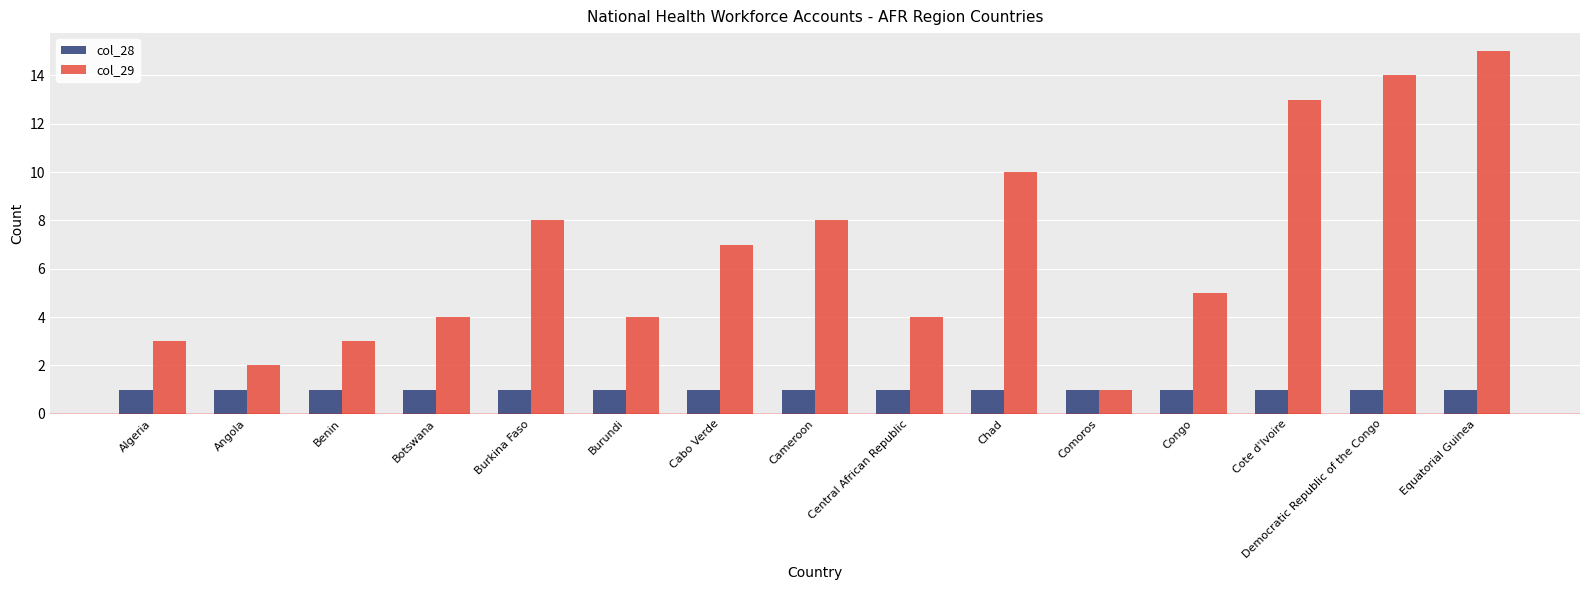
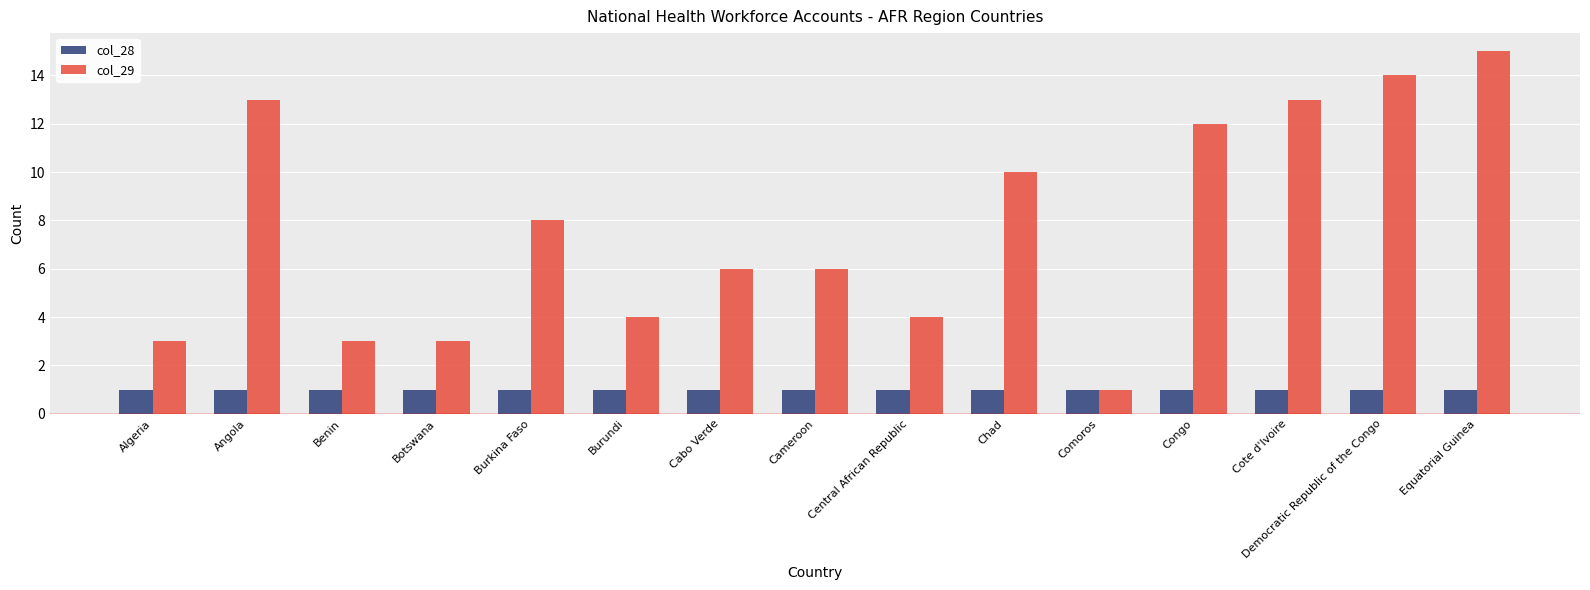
col_29, Angola: 2 -> 13
col_29, Botswana: 4 -> 3
col_29, Cabo Verde: 7 -> 6
col_29, Cameroon: 8 -> 6
col_29, Congo: 5 -> 12
